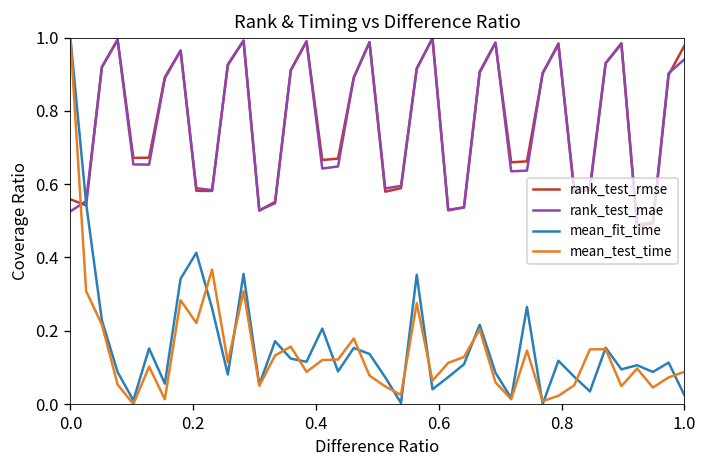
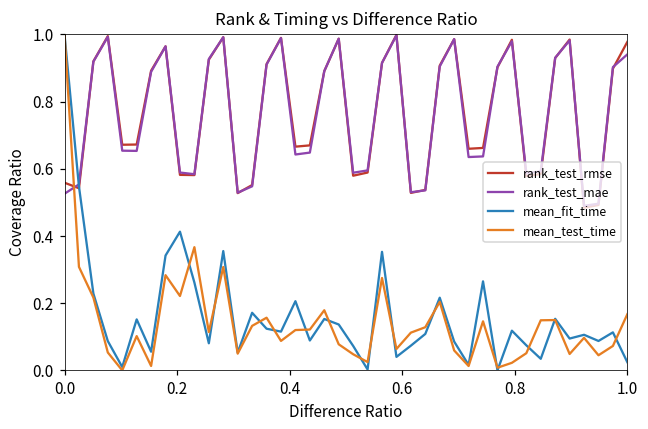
mean_test_time, 1.0: 0.09 -> 0.17
